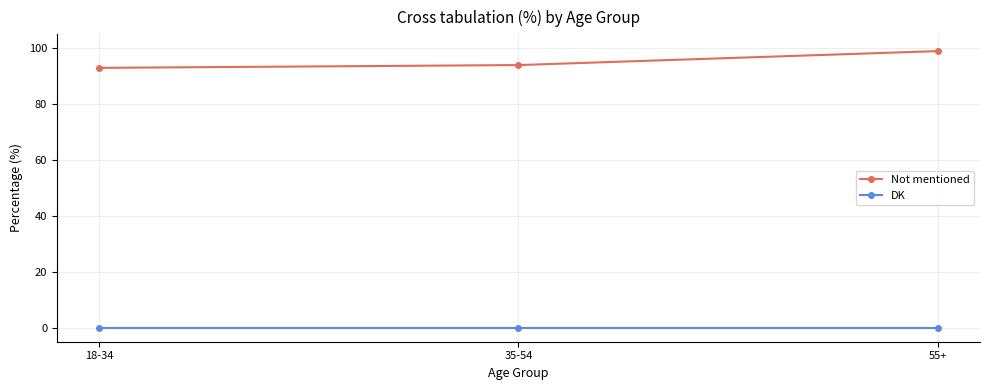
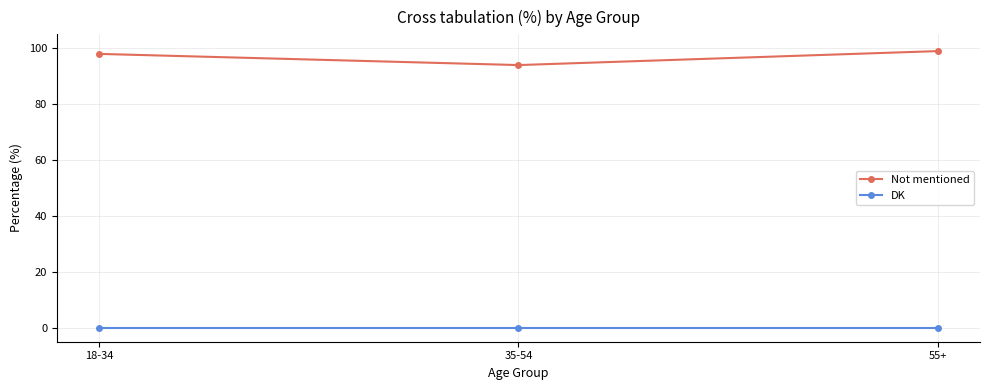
Not mentioned, 18-34: 93 -> 98
